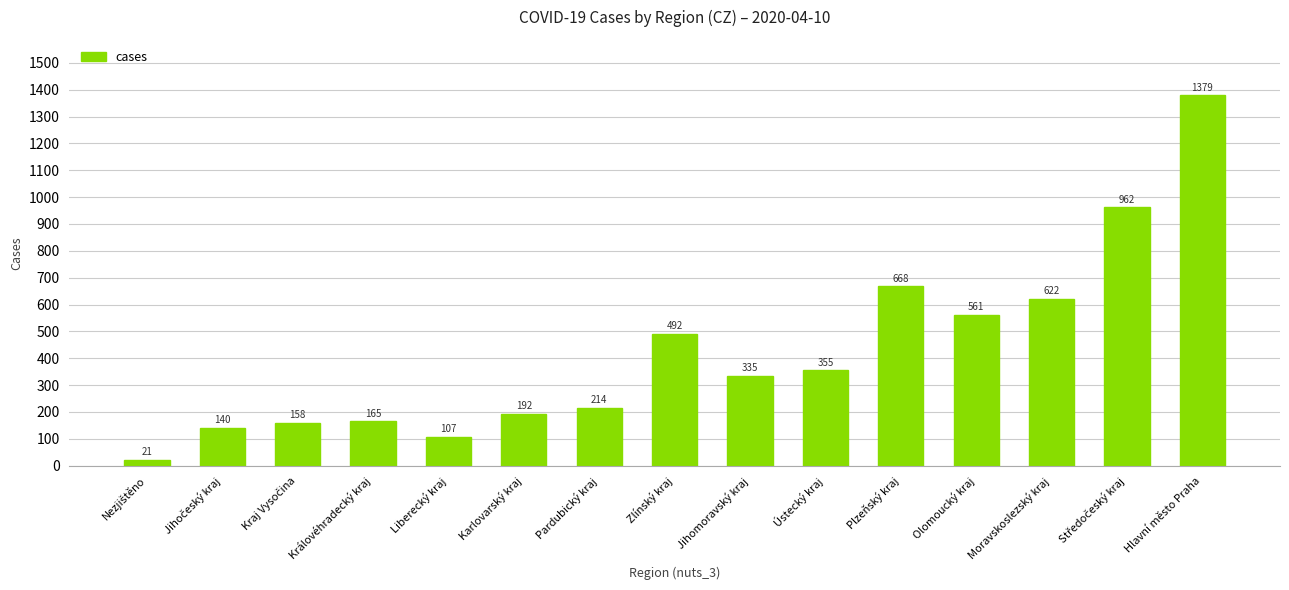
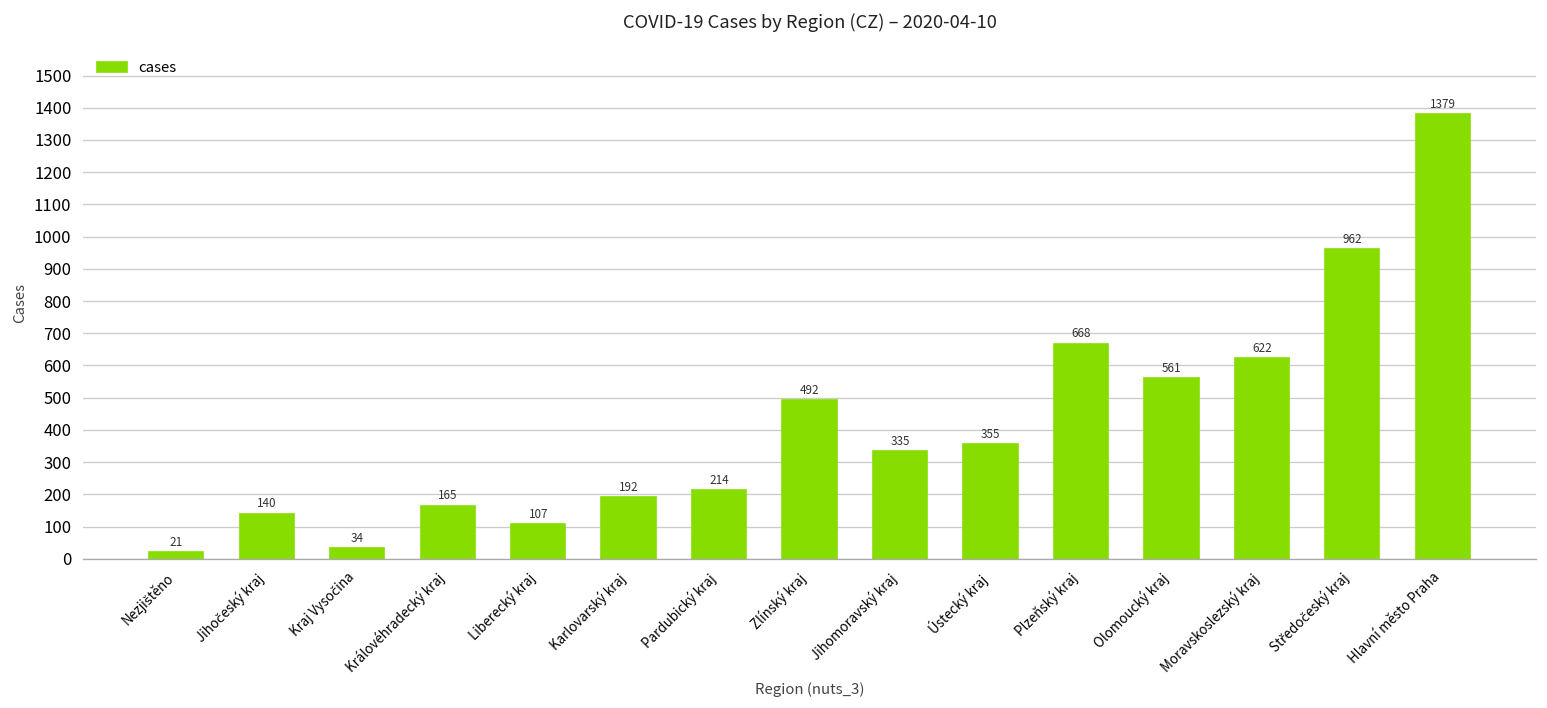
Kraj Vysočina: 158 -> 34
